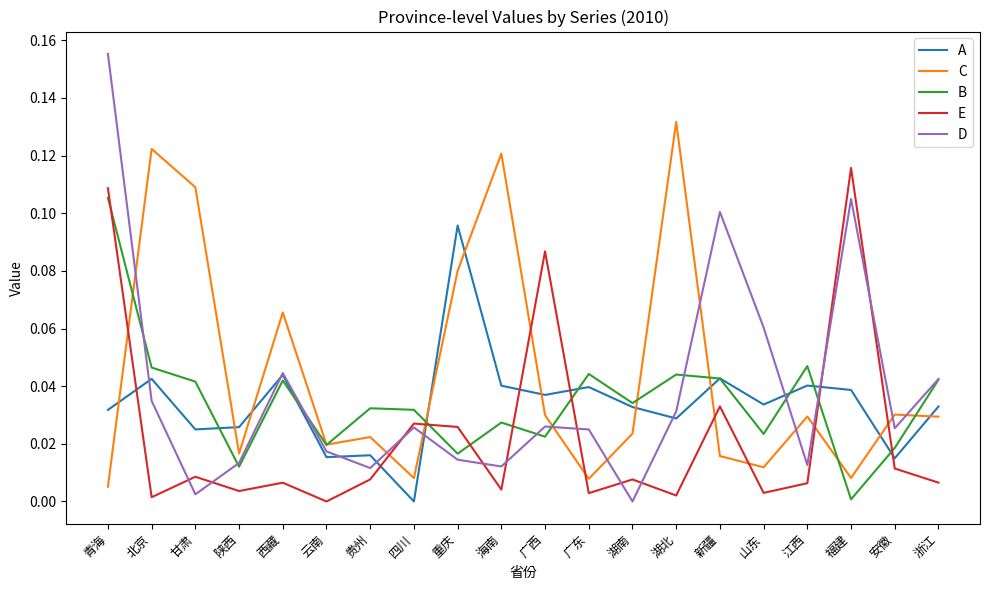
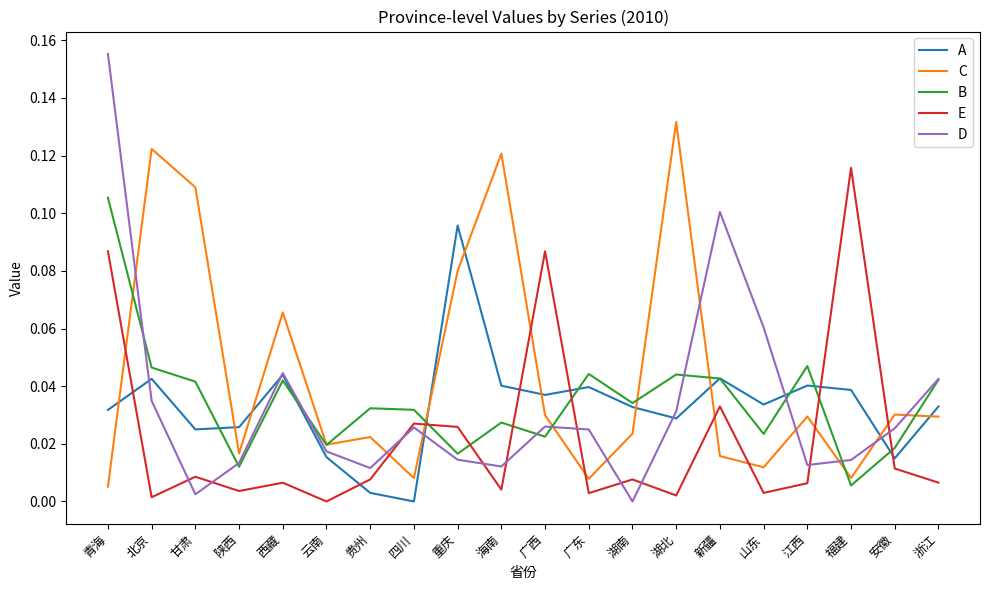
E, 青海: 0.109 -> 0.087
A, 贵州: 0.016 -> 0.003
B, 福建: 0.001 -> 0.006
D, 福建: 0.105 -> 0.014
